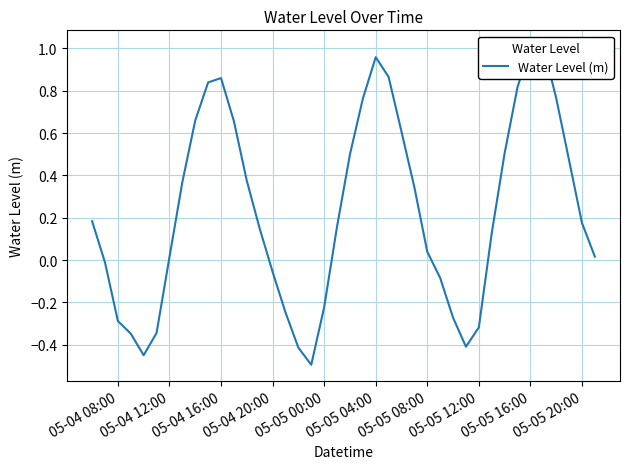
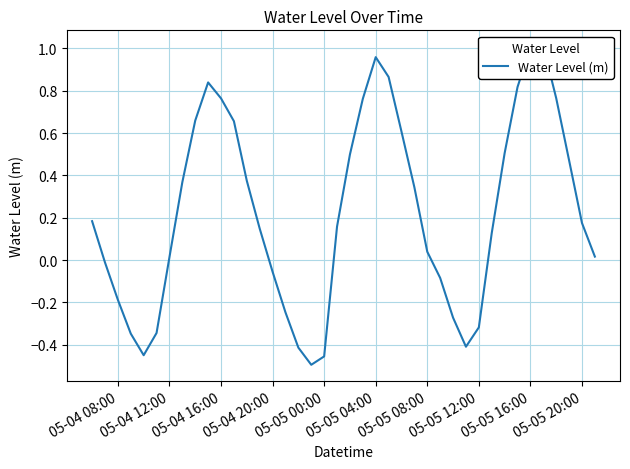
05-04 08:00: -0.29 -> -0.19
05-04 16:00: 0.86 -> 0.76
05-05 00:00: -0.22 -> -0.46
